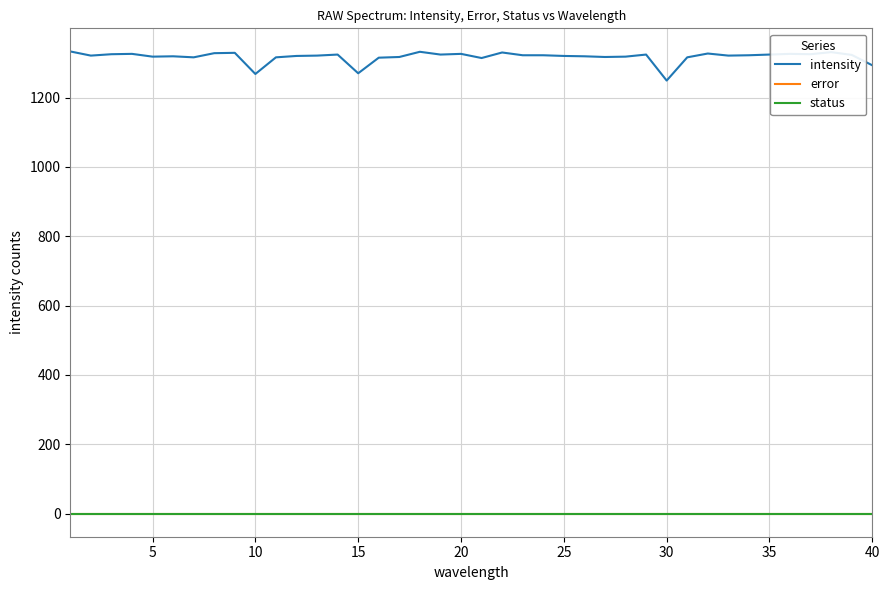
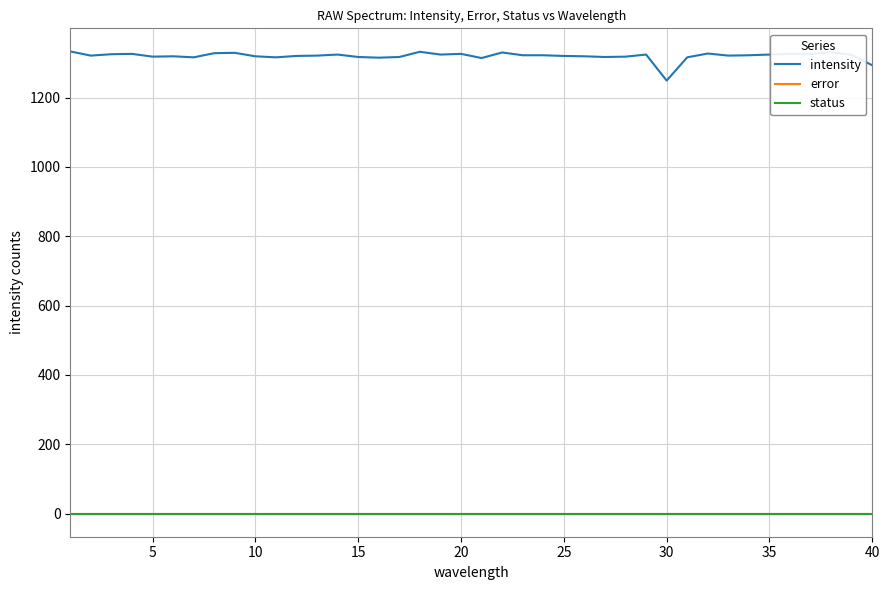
intensity, 10: 1270 -> 1320
intensity, 15: 1270 -> 1320
